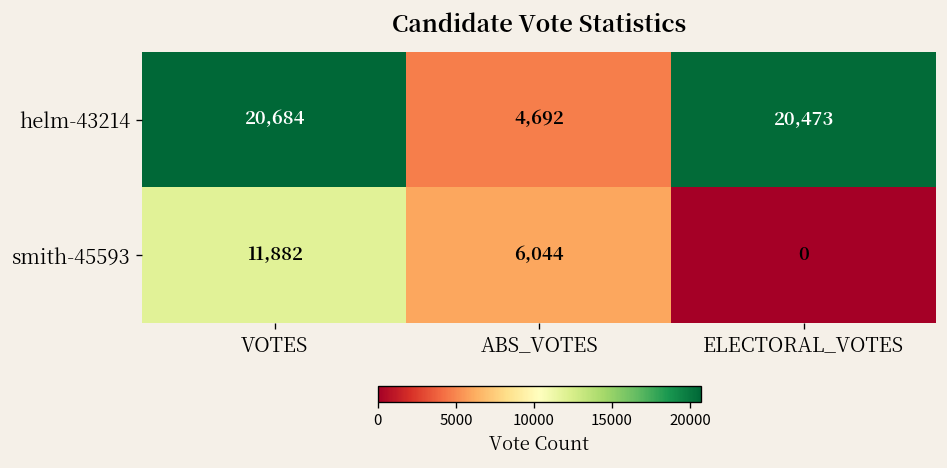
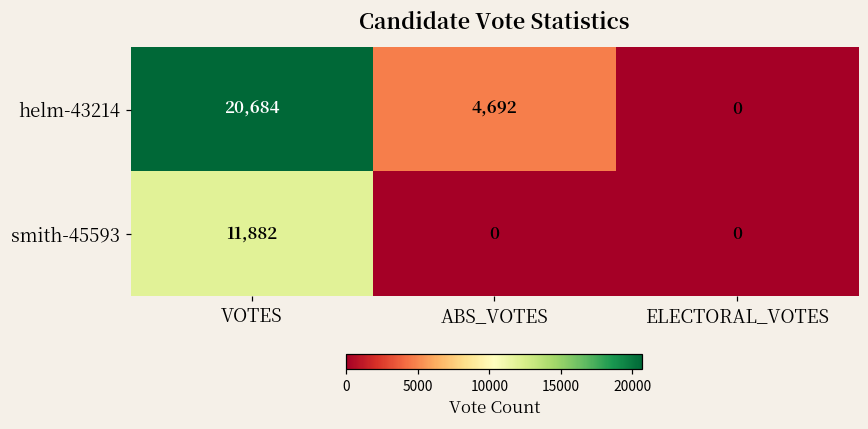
helm-43214, ELECTORAL_VOTES: 20,473 -> 0
smith-45593, ABS_VOTES: 6,044 -> 0
